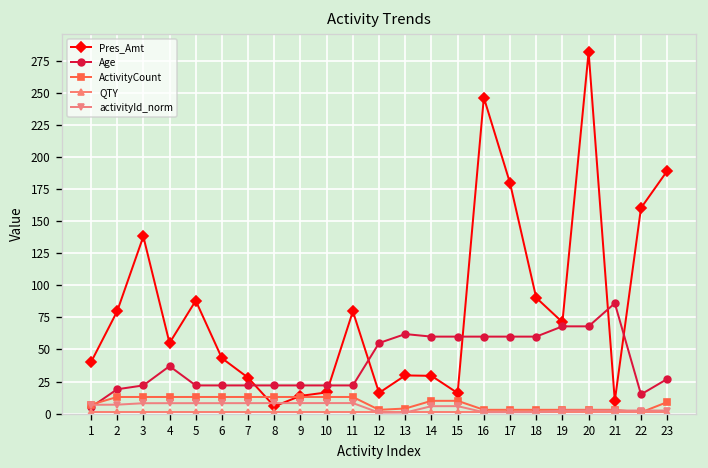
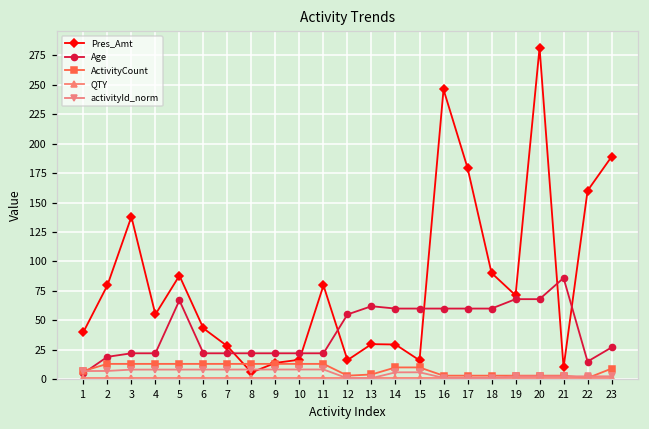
Age, 4: 37 -> 22
Age, 5: 22 -> 67
